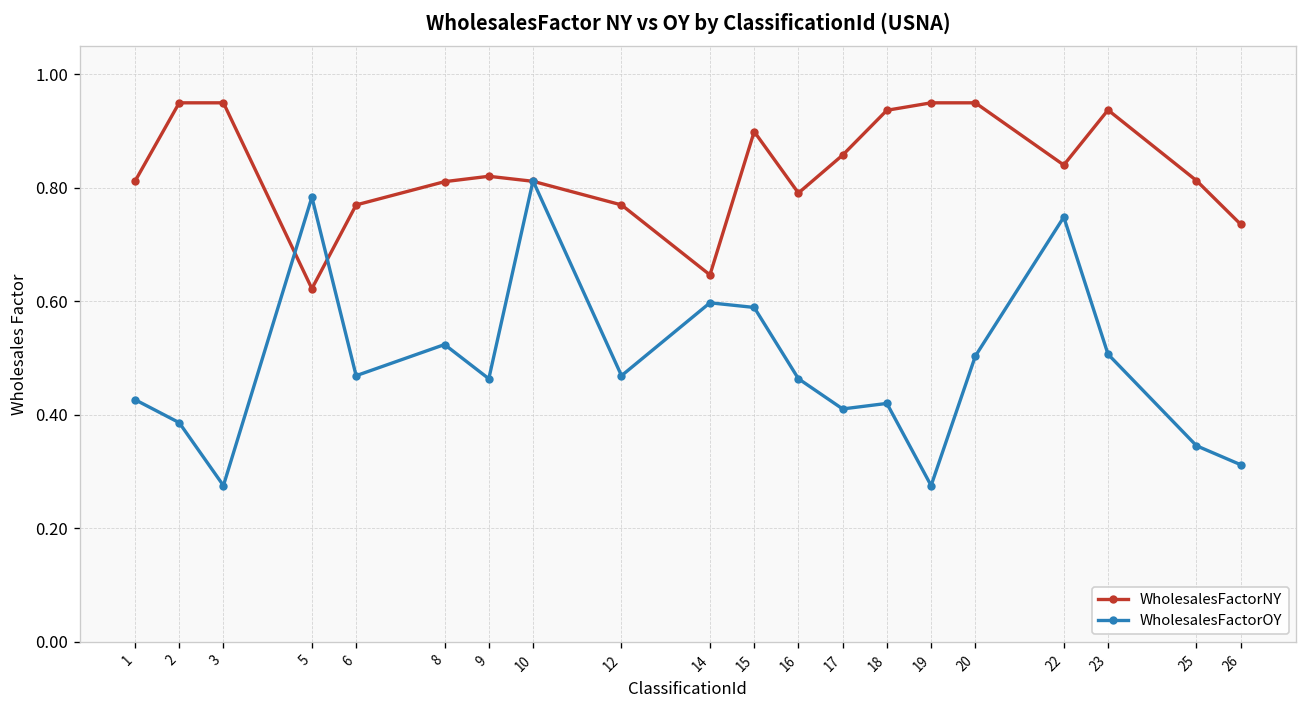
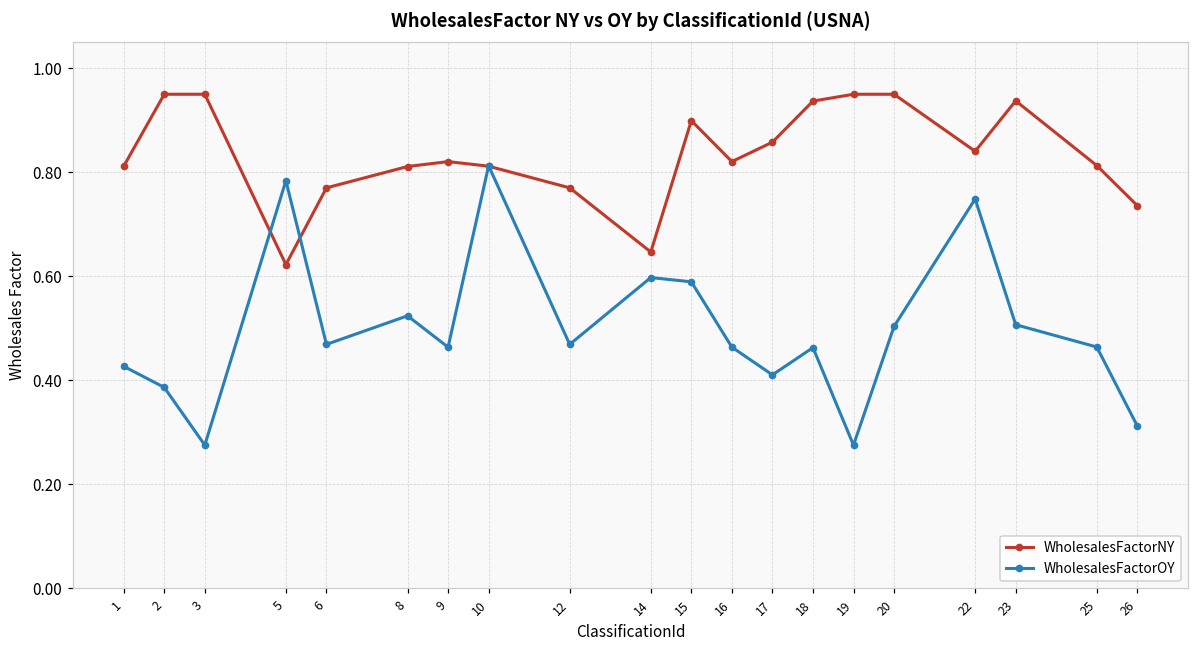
WholesalesFactorNY, 16: 0.79 -> 0.82
WholesalesFactorOY, 18: 0.42 -> 0.46
WholesalesFactorOY, 25: 0.35 -> 0.46
